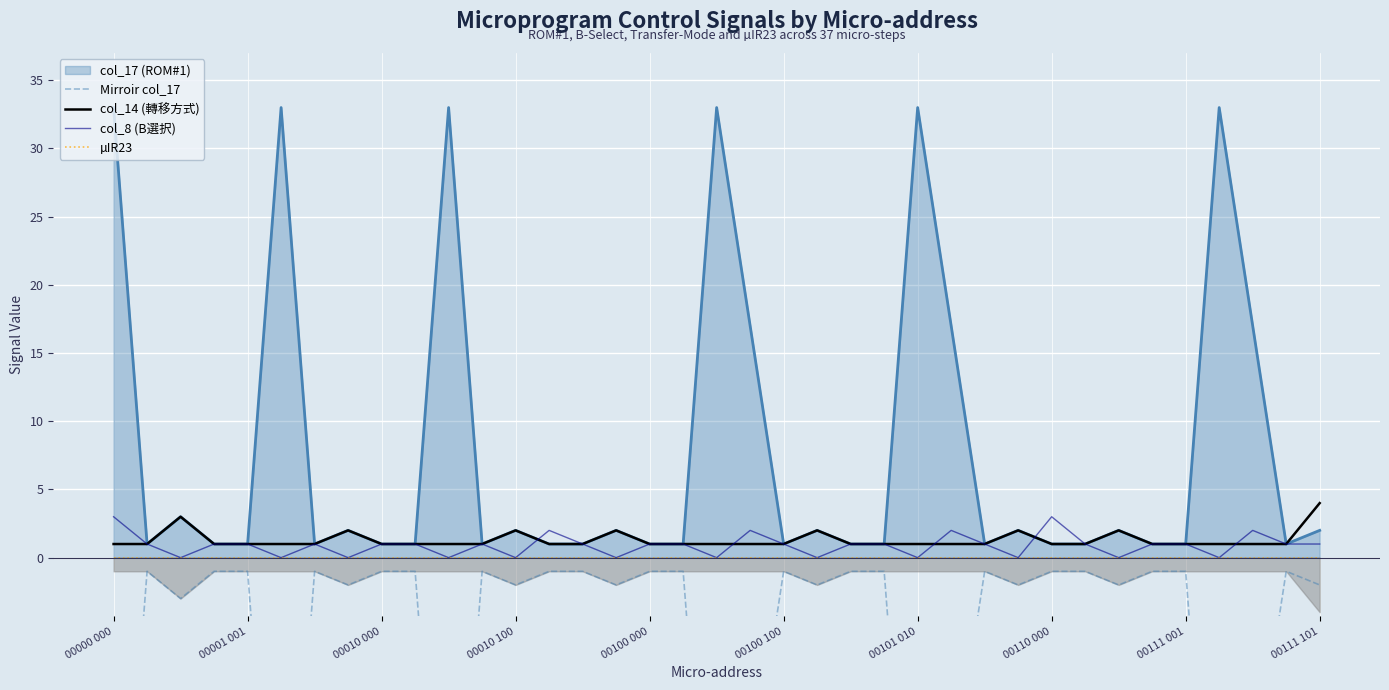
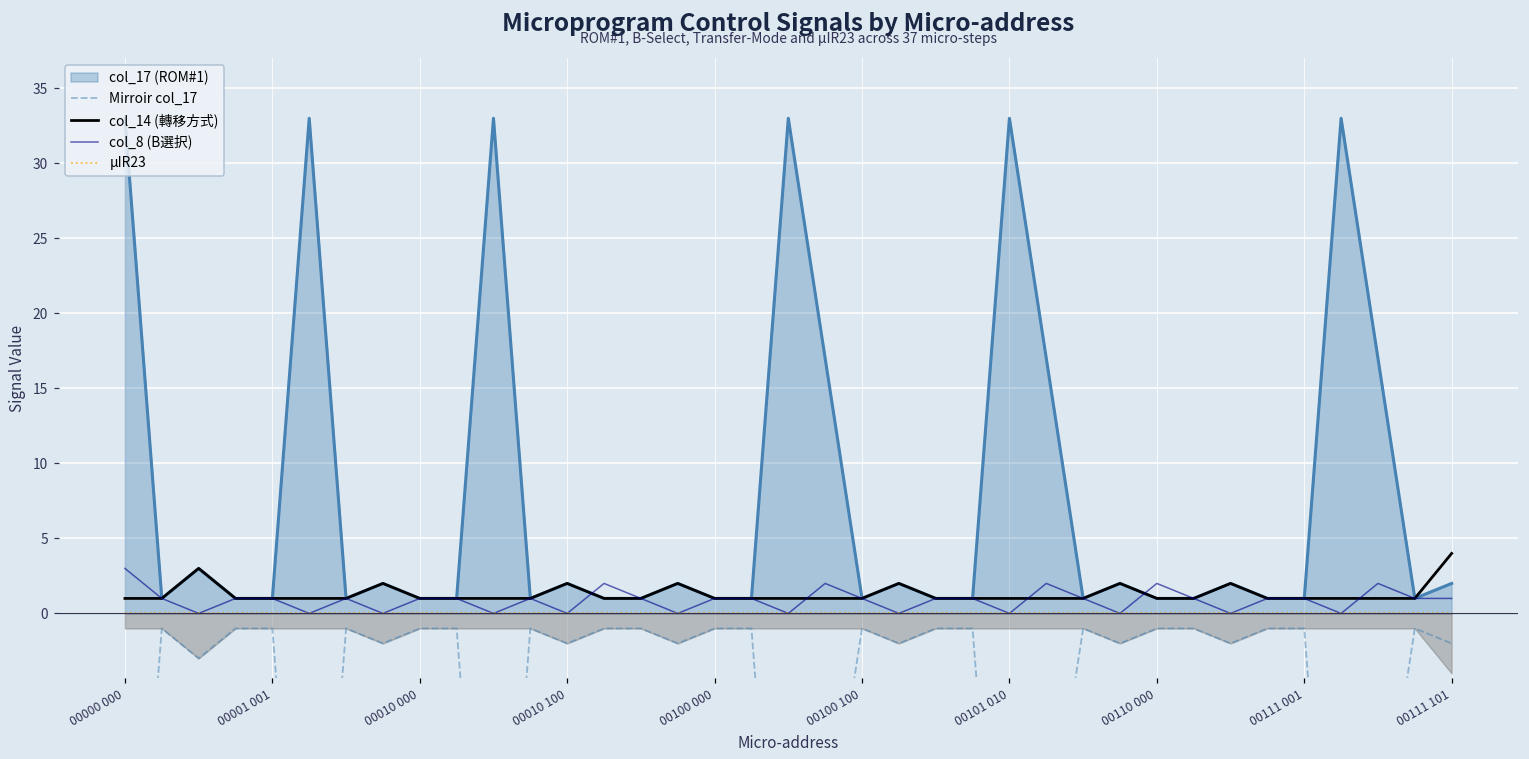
col_8 (B選択), 00110 000: 3 -> 2
